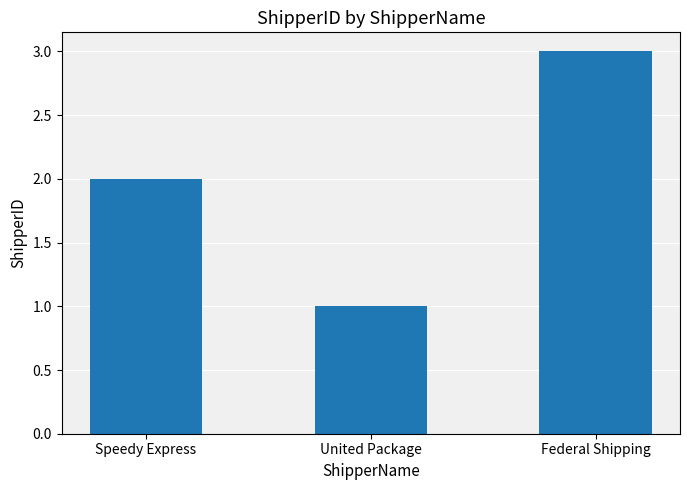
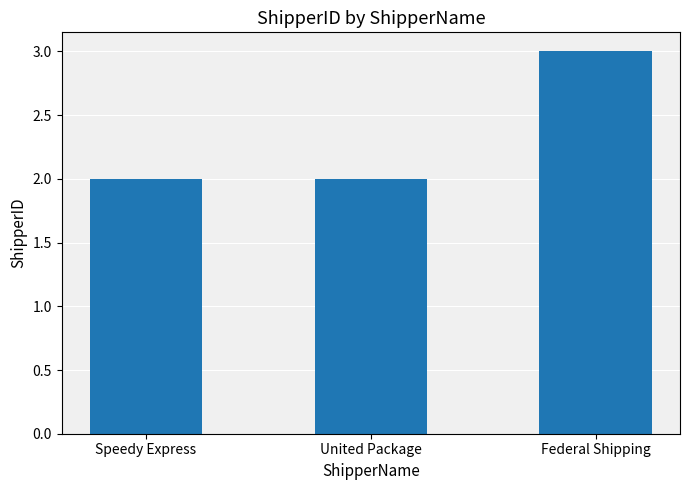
United Package: 1 -> 2
